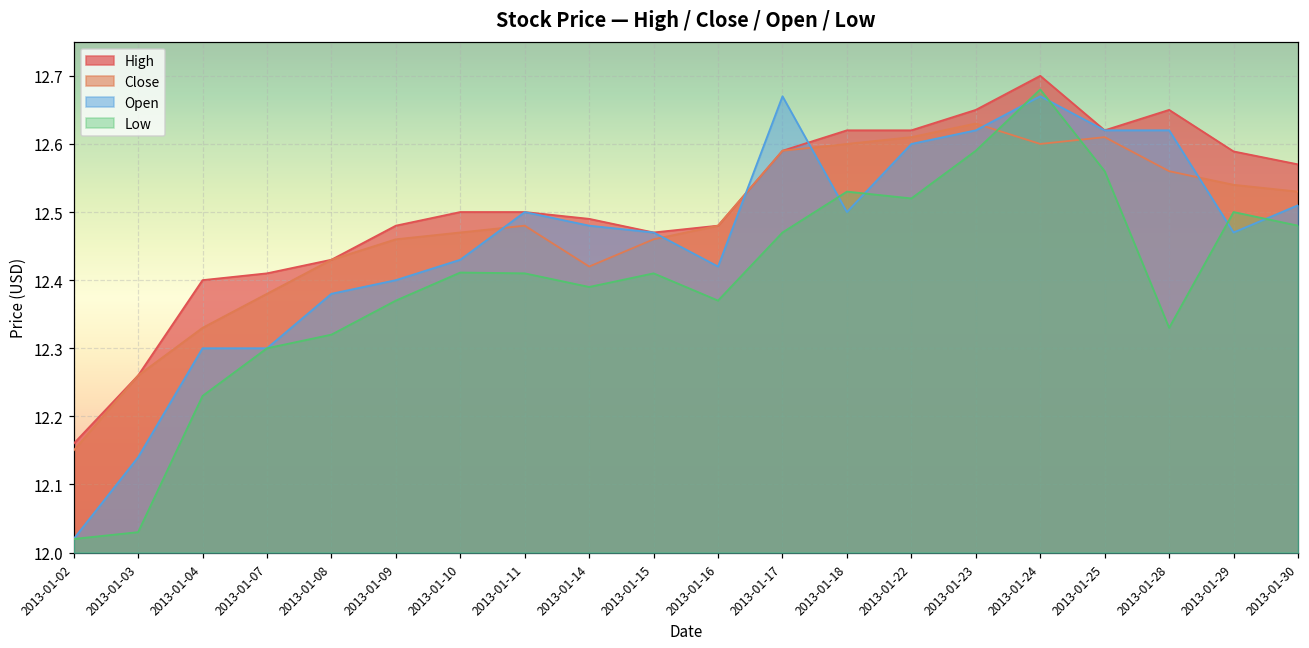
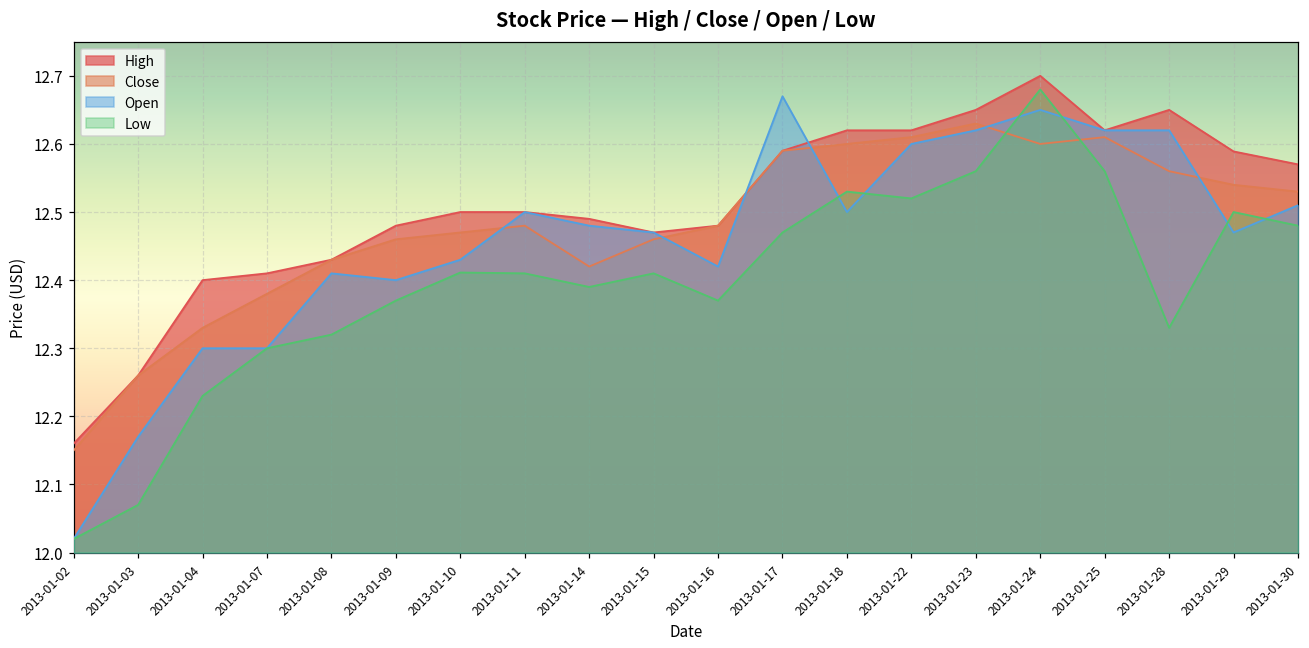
Open, 2013-01-03: 12.14 -> 12.17
Low, 2013-01-03: 12.03 -> 12.07
Open, 2013-01-08: 12.38 -> 12.41
Low, 2013-01-23: 12.59 -> 12.56
Open, 2013-01-24: 12.67 -> 12.65
